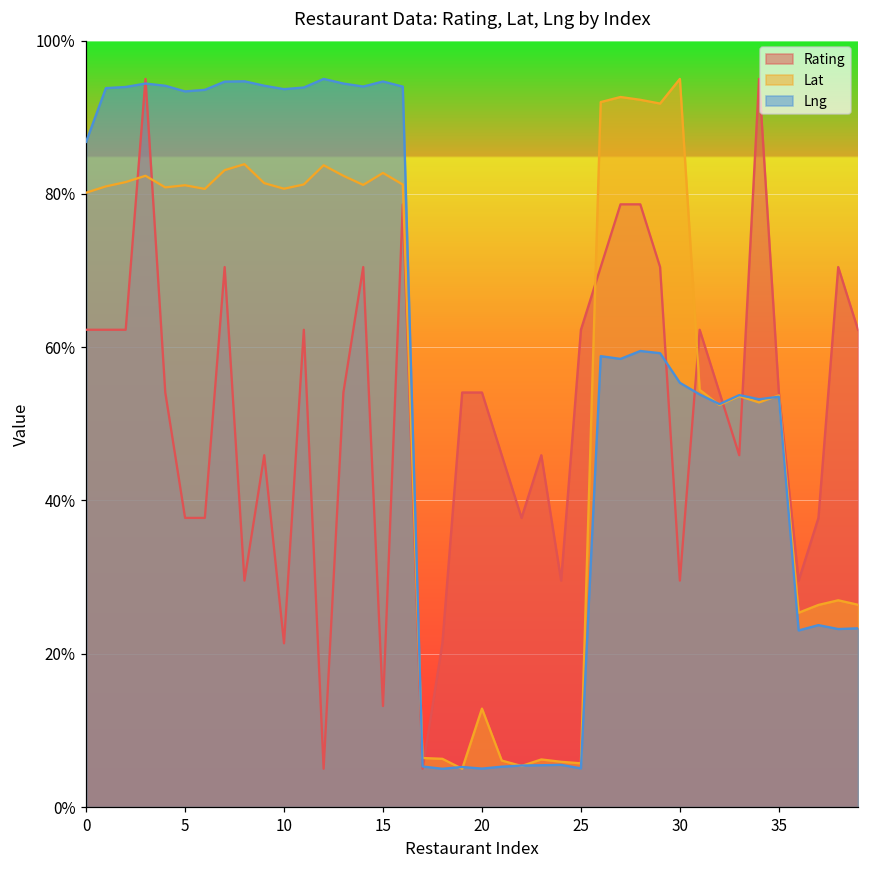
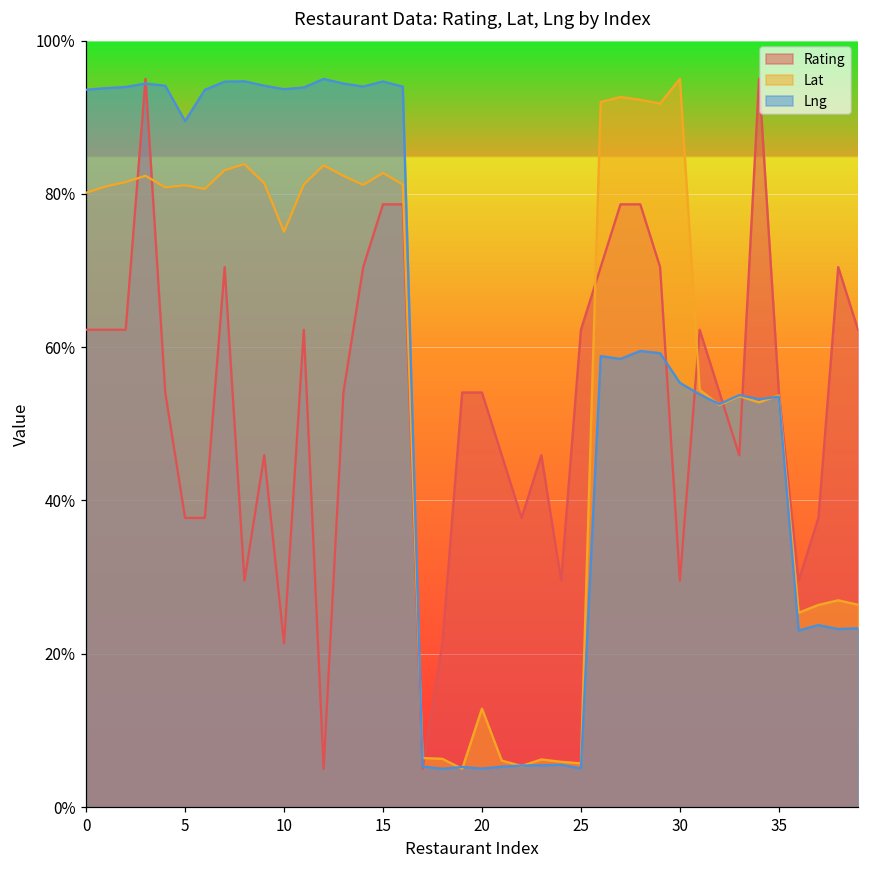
Lng, 0: 87% -> 94%
Lng, 5: 93% -> 89%
Lat, 10: 81% -> 75%
Rating, 15: 13% -> 79%
